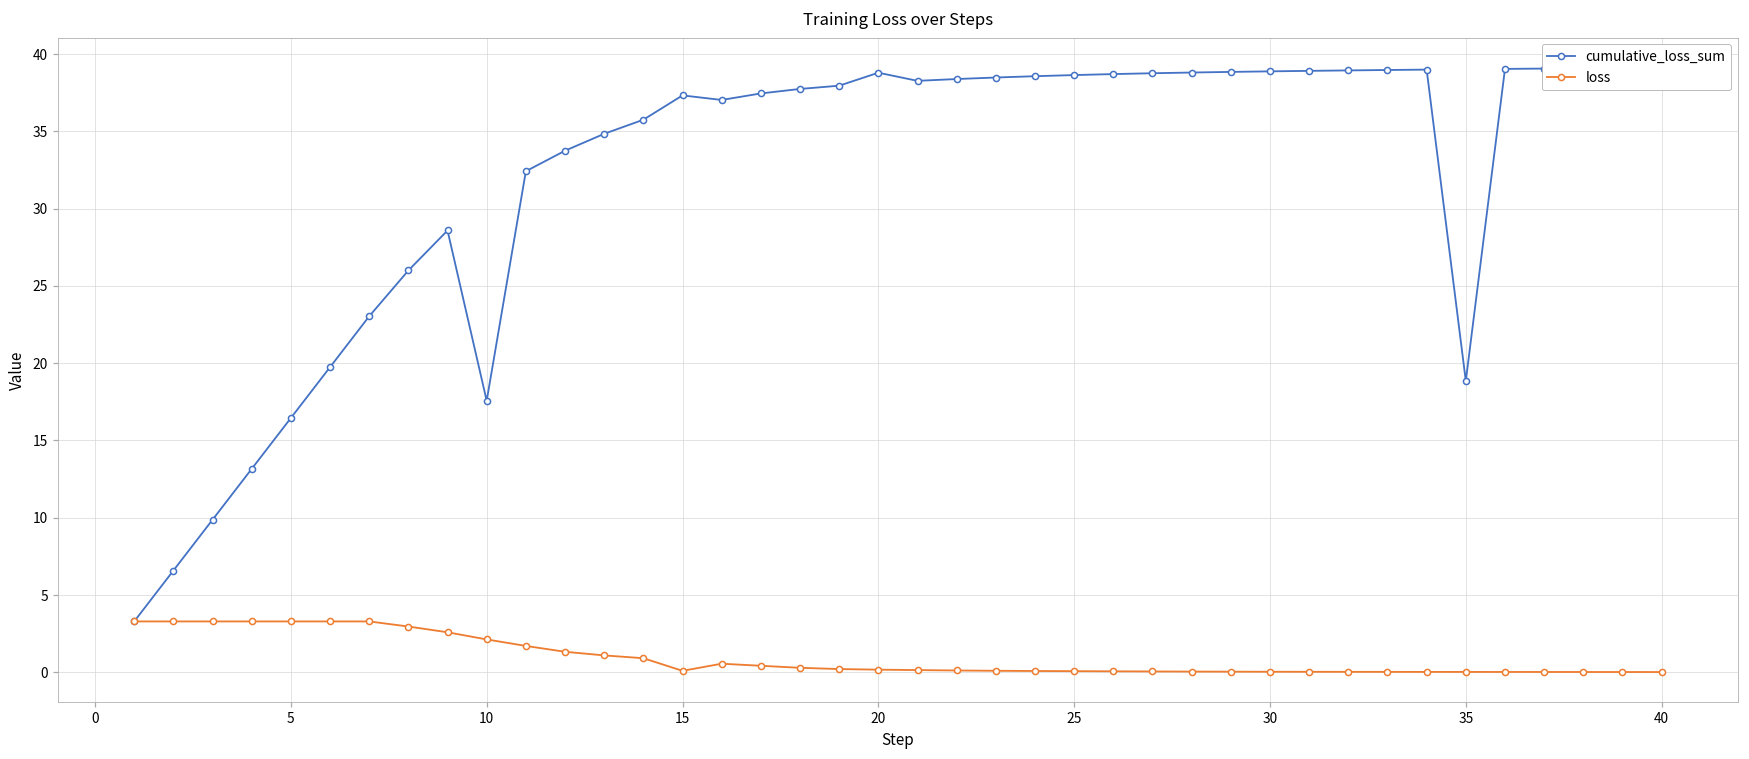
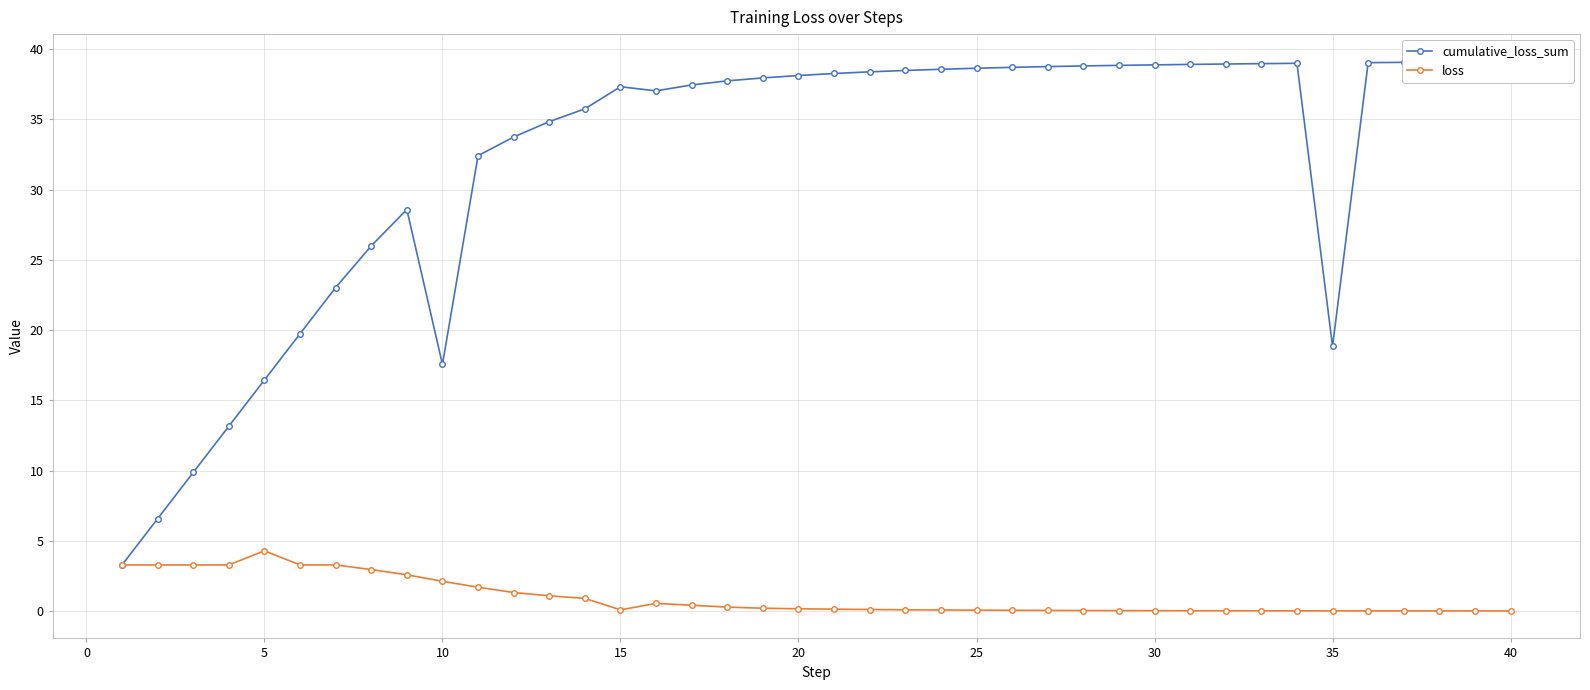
loss, 5: 3.3 -> 4.3
cumulative_loss_sum, 20: 38.8 -> 38.1
